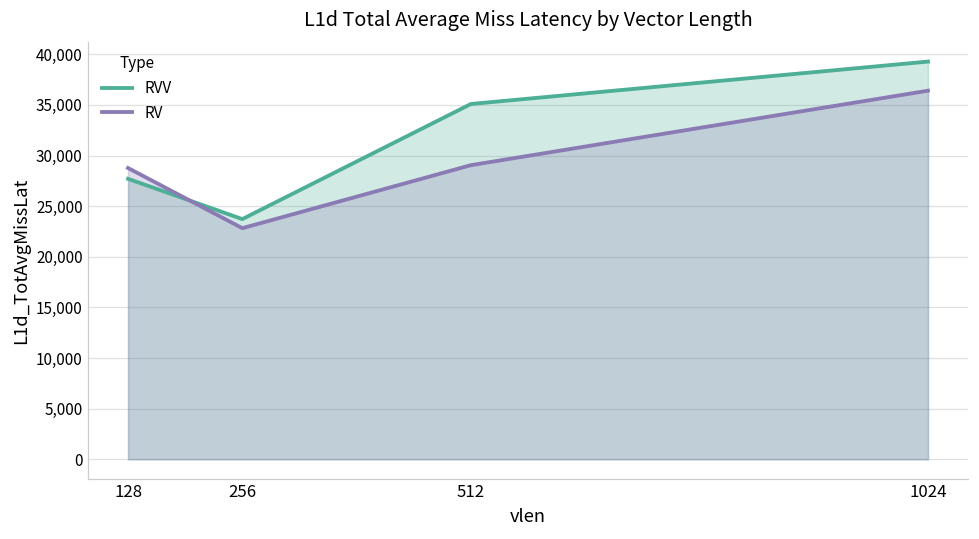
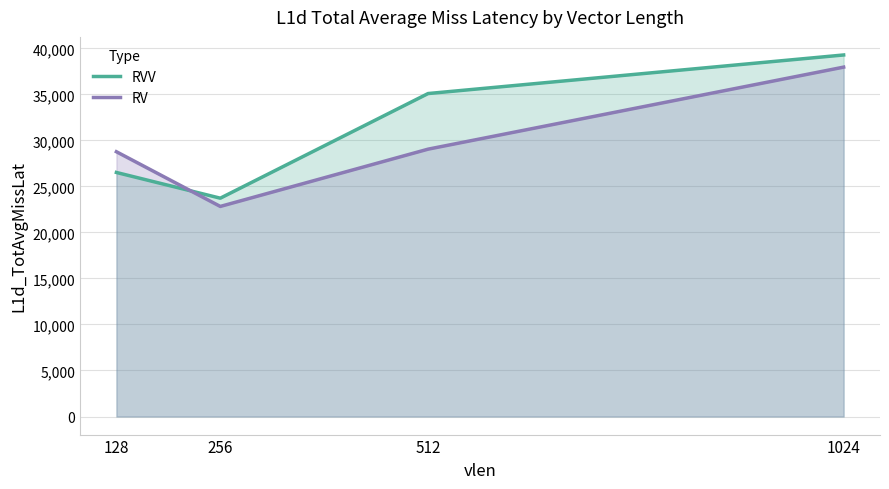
RVV, 128: 28,000 -> 27,000
RV, 1024: 36,000 -> 38,000
